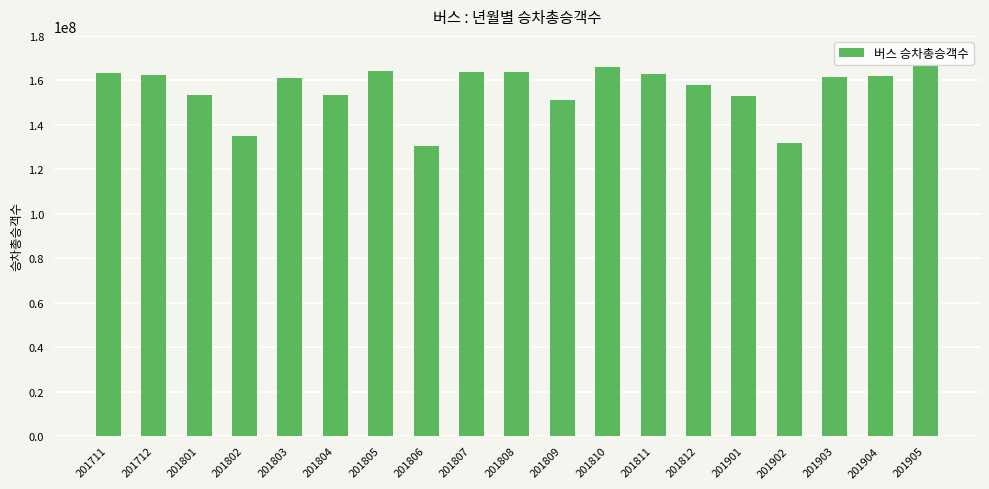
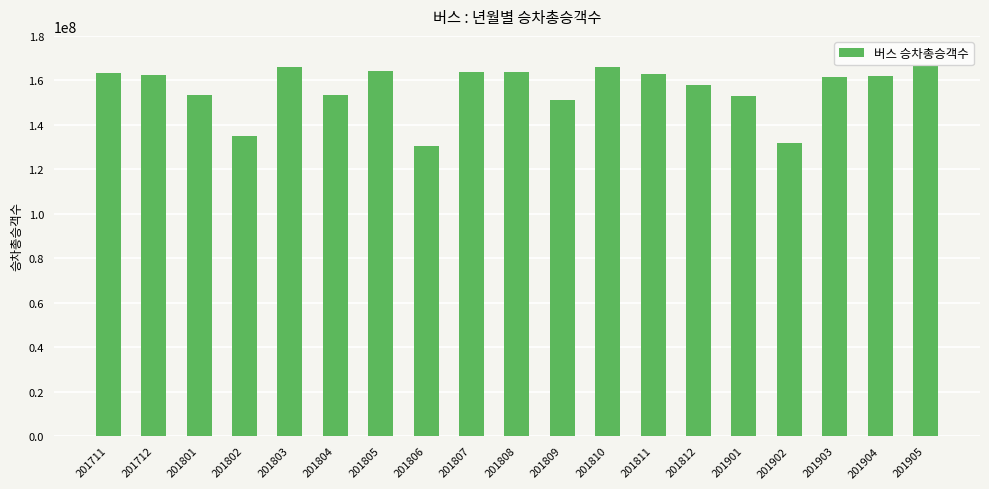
201803: 161000000 -> 166000000
